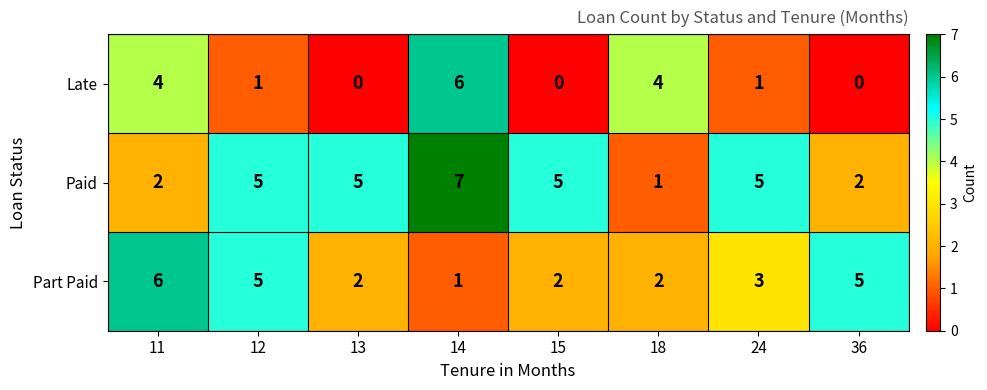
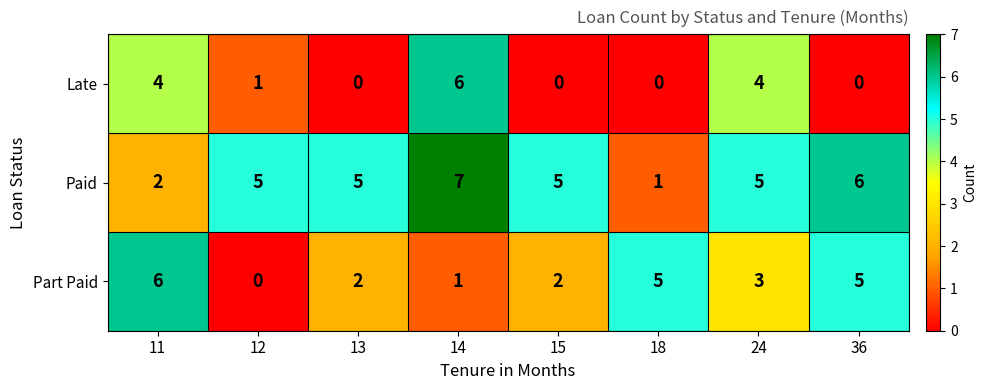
Late, 18: 4 -> 0
Late, 24: 1 -> 4
Paid, 36: 2 -> 6
Part Paid, 12: 5 -> 0
Part Paid, 18: 2 -> 5
